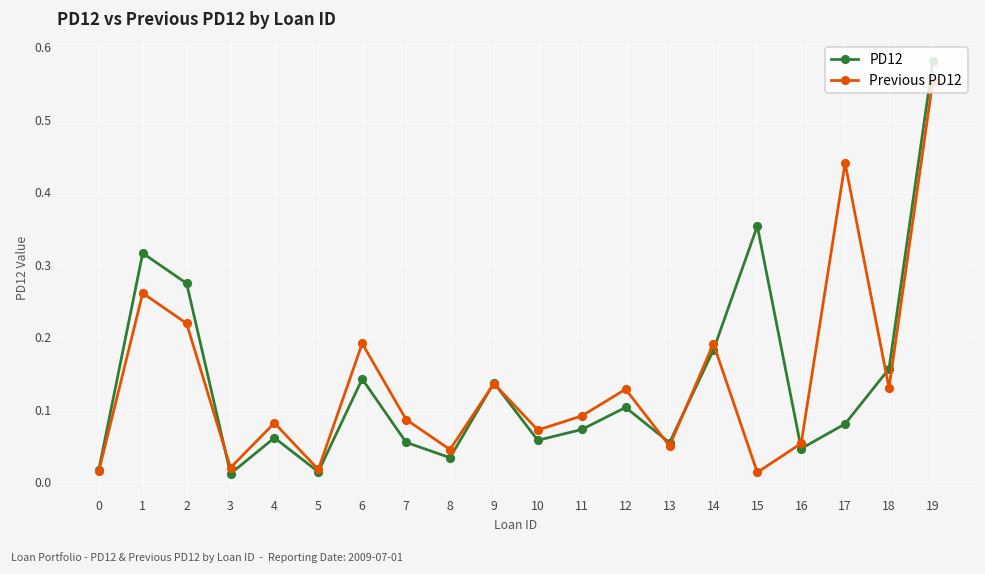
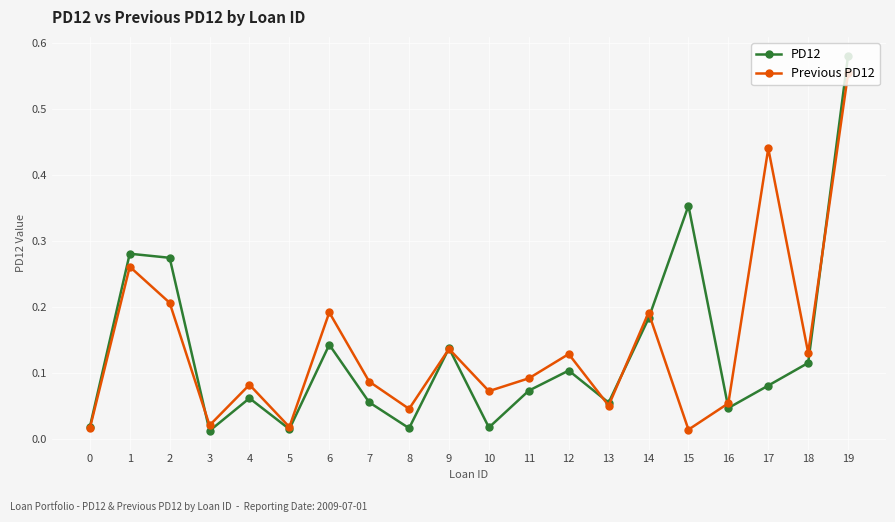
PD12, 1: 0.32 -> 0.28
Previous PD12, 2: 0.22 -> 0.21
PD12, 8: 0.03 -> 0.02
PD12, 10: 0.06 -> 0.02
PD12, 18: 0.16 -> 0.11
